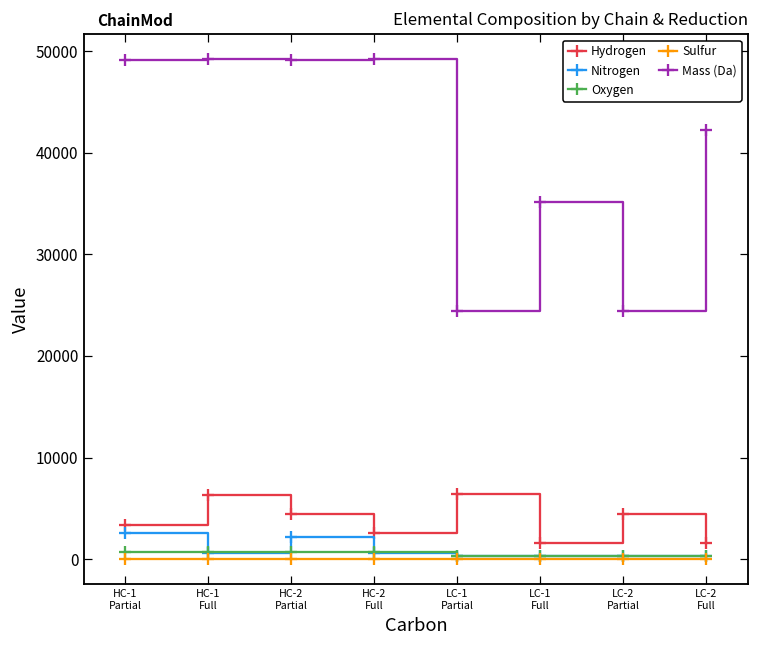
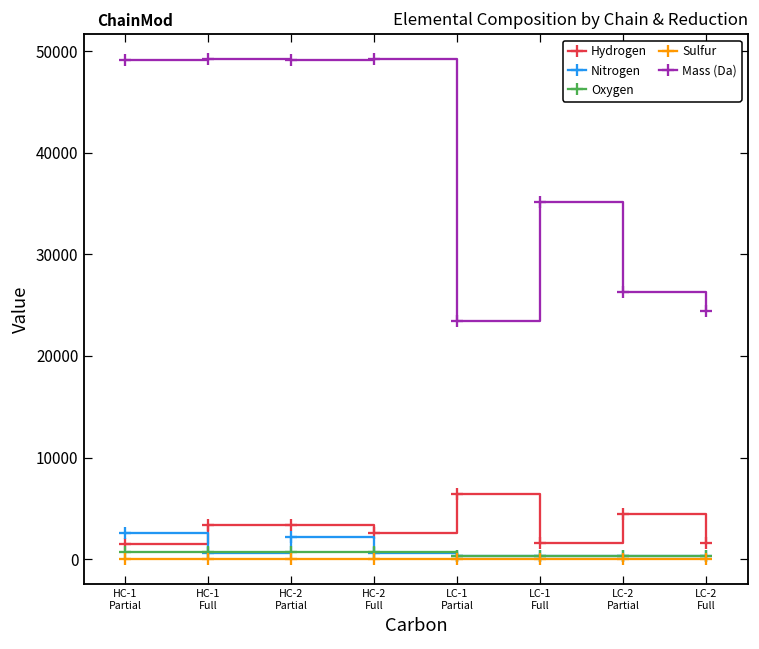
Hydrogen, HC-1 Partial: 3000 -> 2000
Hydrogen, HC-1 Full: 6000 -> 3000
Hydrogen, HC-2 Partial: 4000 -> 3000
Mass (Da), LC-1 Partial: 24000 -> 23000
Mass (Da), LC-2 Partial: 24000 -> 26000
Mass (Da), LC-2 Full: 42000 -> 24000
